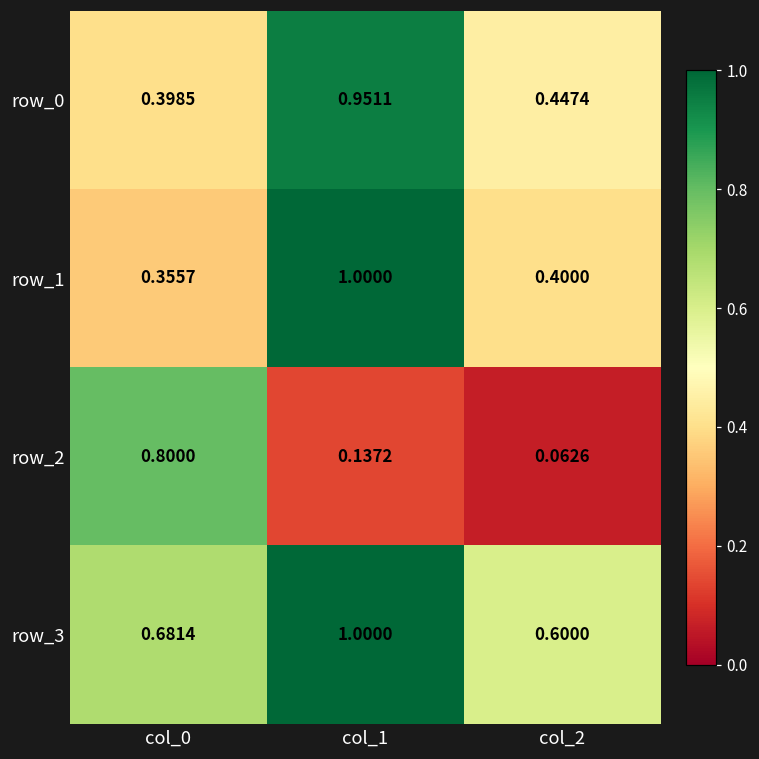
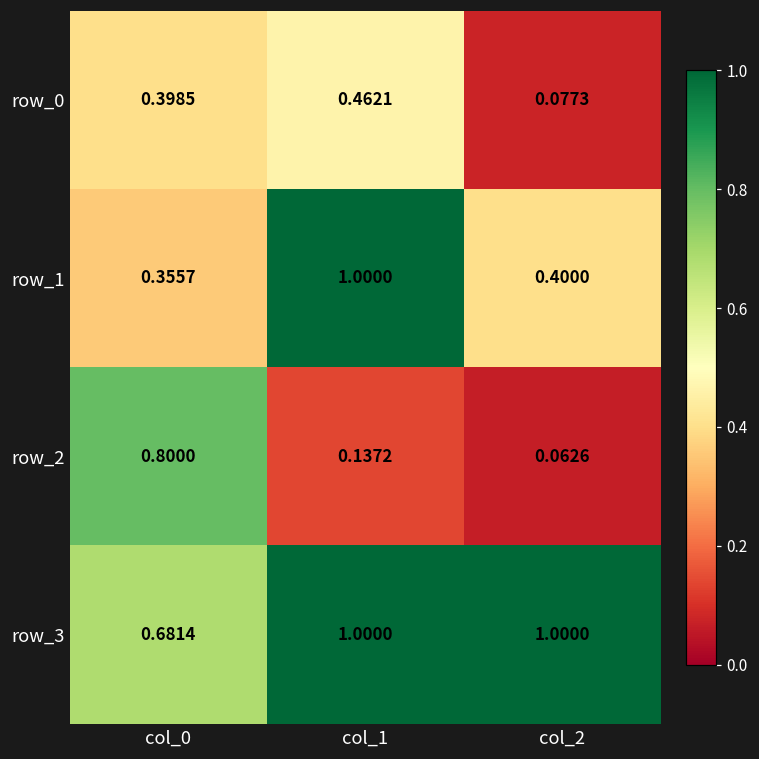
row_0, col_1: 0.9511 -> 0.4621
row_0, col_2: 0.4474 -> 0.0773
row_3, col_2: 0.6000 -> 1.0000
